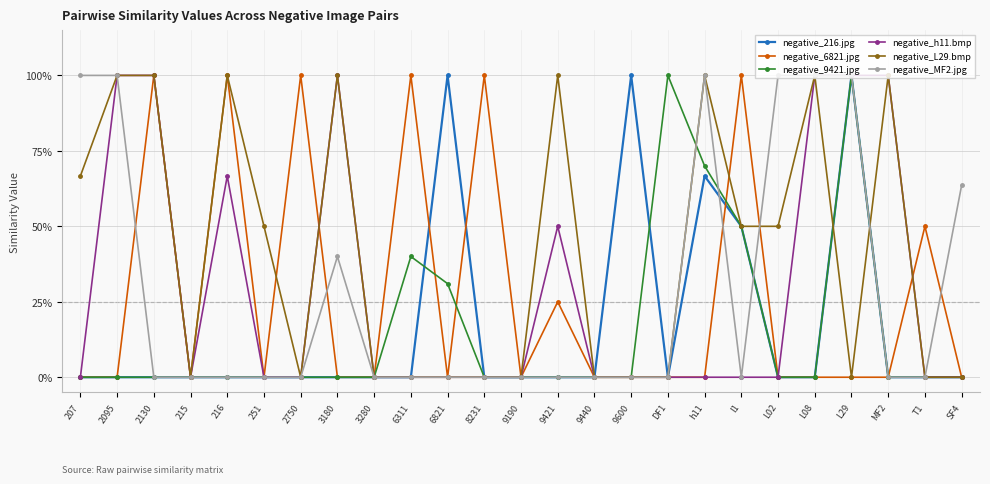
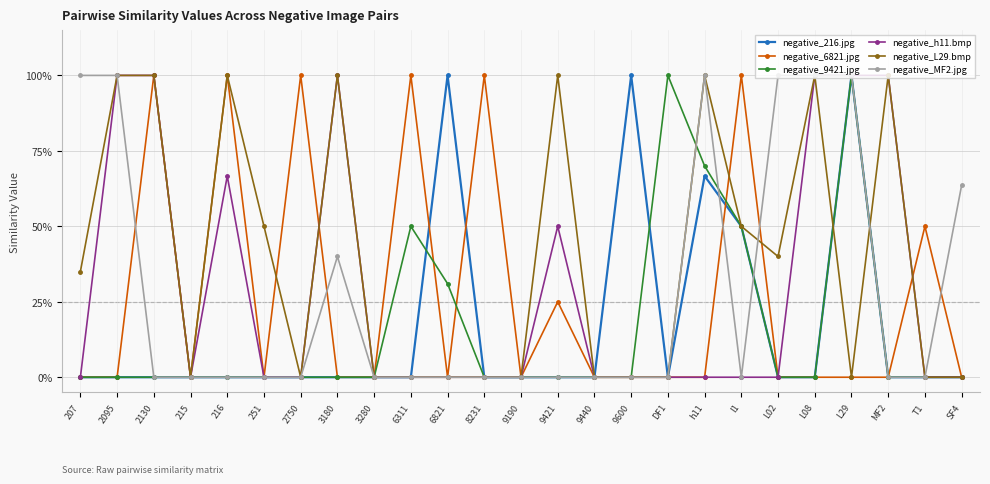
negative_L29.bmp, 207: 67% -> 35%
negative_9421.jpg, 6311: 40% -> 50%
negative_L29.bmp, L02: 50% -> 40%
